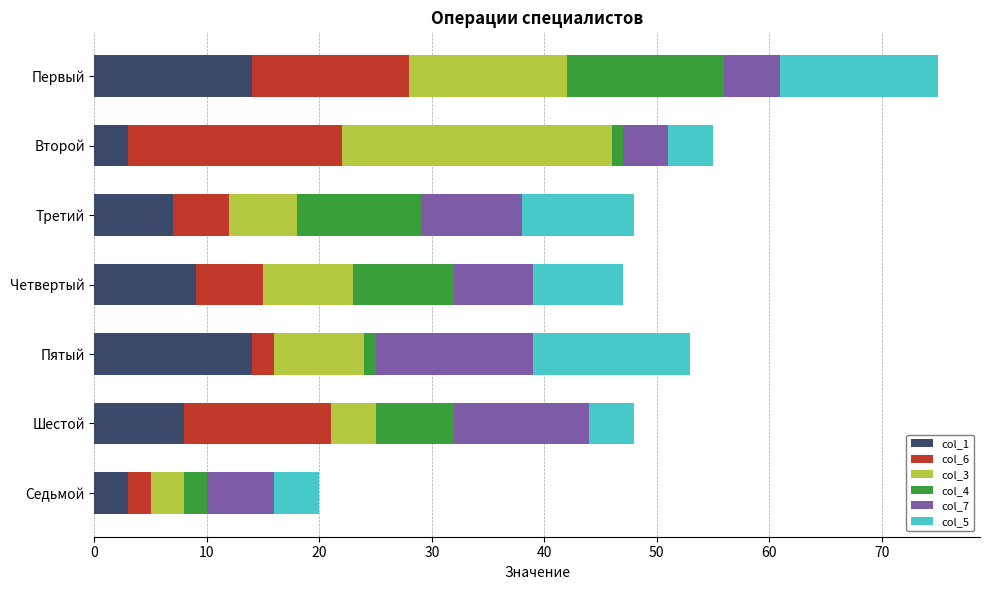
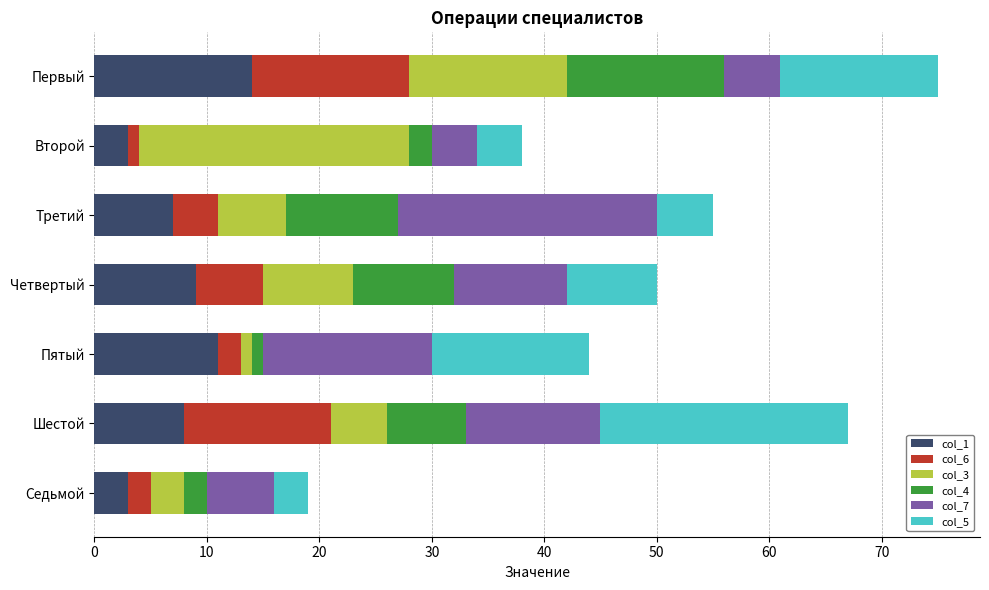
col_6, Второй: 19 -> 1
col_4, Второй: 1 -> 2
col_6, Третий: 5 -> 4
col_4, Третий: 11 -> 10
col_7, Третий: 9 -> 23
col_5, Третий: 10 -> 5
col_7, Четвертый: 7 -> 10
col_1, Пятый: 14 -> 11
col_3, Пятый: 8 -> 1
col_7, Пятый: 14 -> 15
col_3, Шестой: 4 -> 5
col_5, Шестой: 4 -> 22
col_5, Седьмой: 4 -> 3
